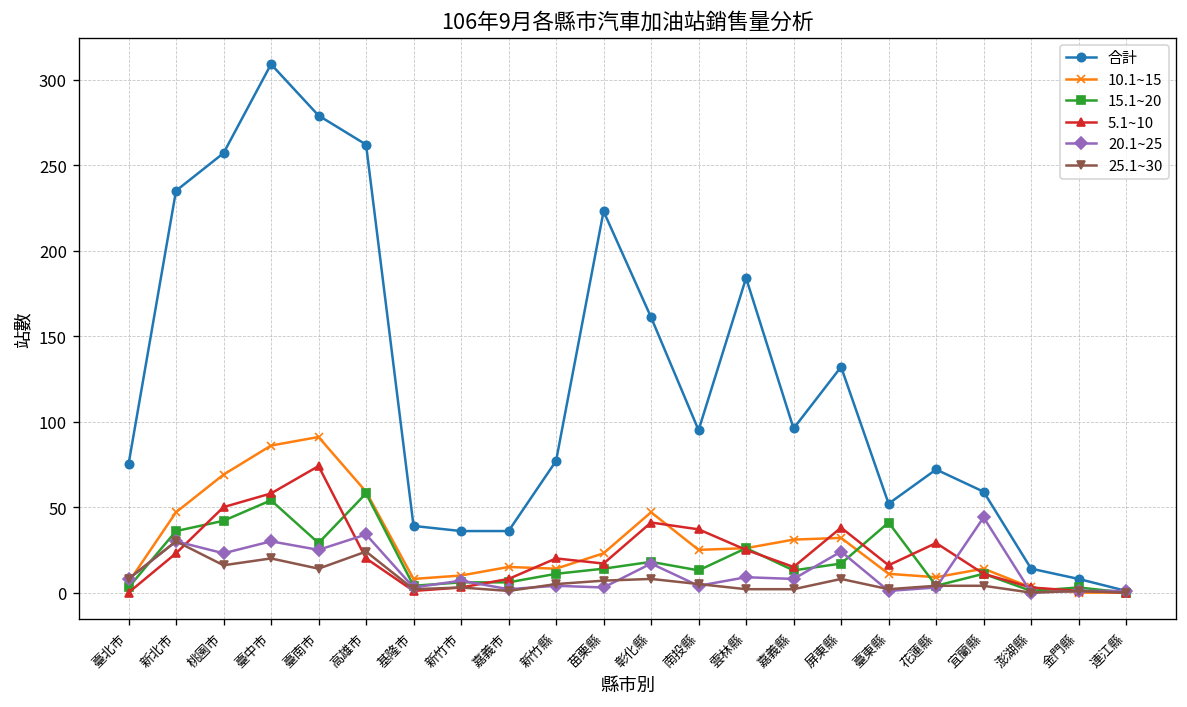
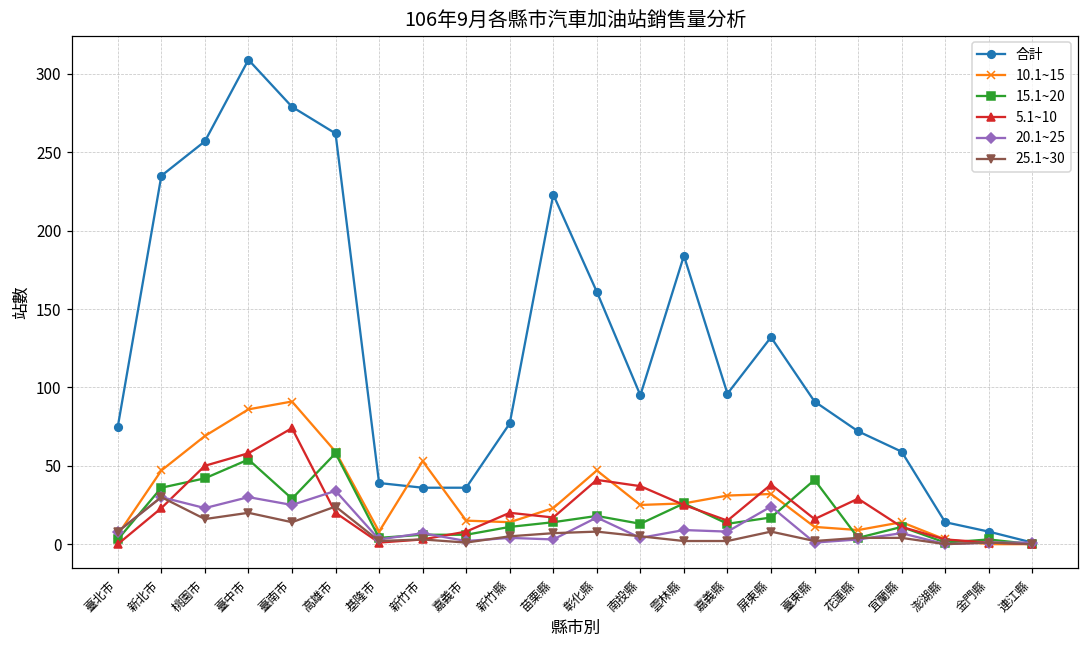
10.1~15, 新竹市: 10 -> 53
合計, 臺東縣: 52 -> 91
20.1~25, 宜蘭縣: 44 -> 7
